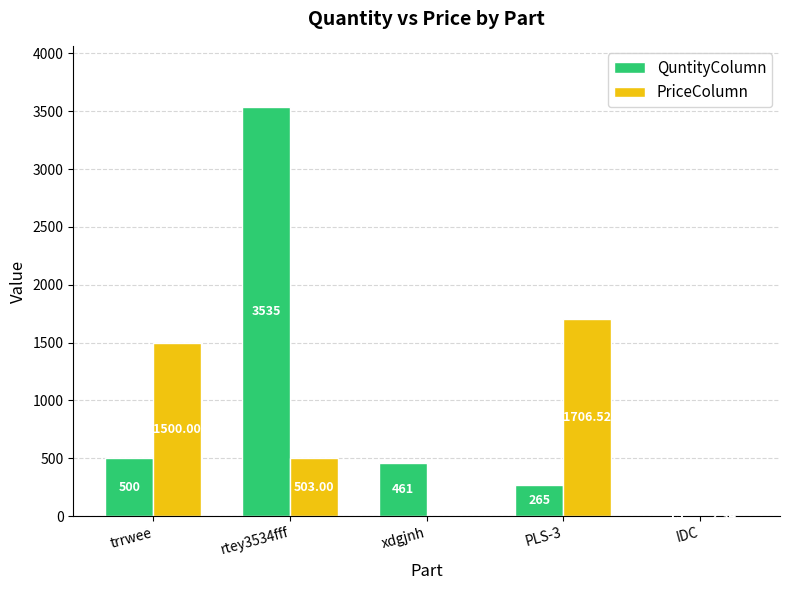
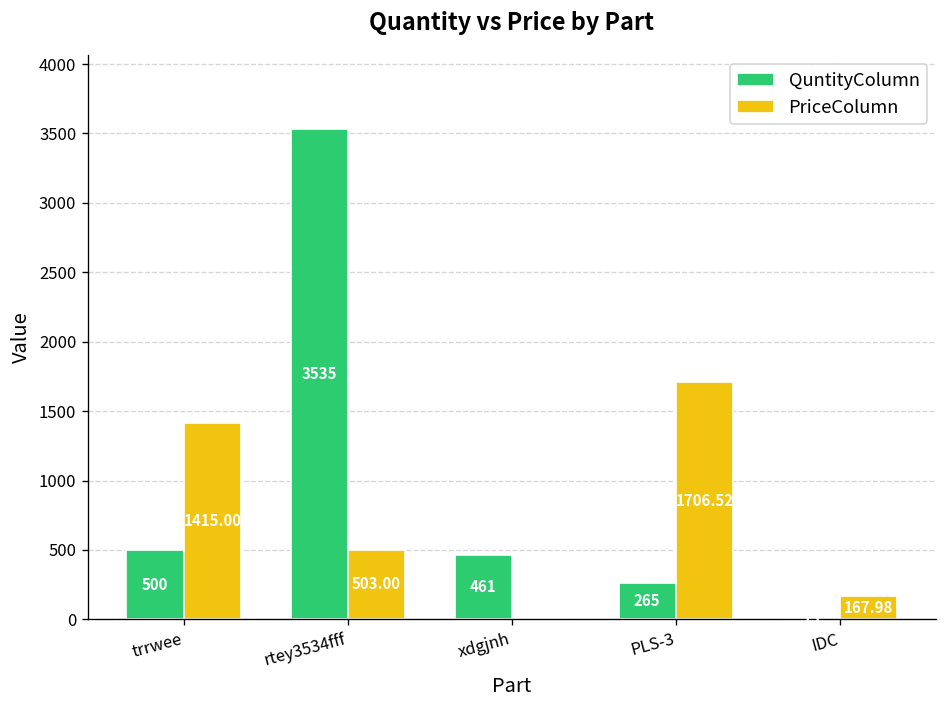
PriceColumn, trrwee: 1500.00 -> 1415.00
PriceColumn, IDC: 0 -> 170
